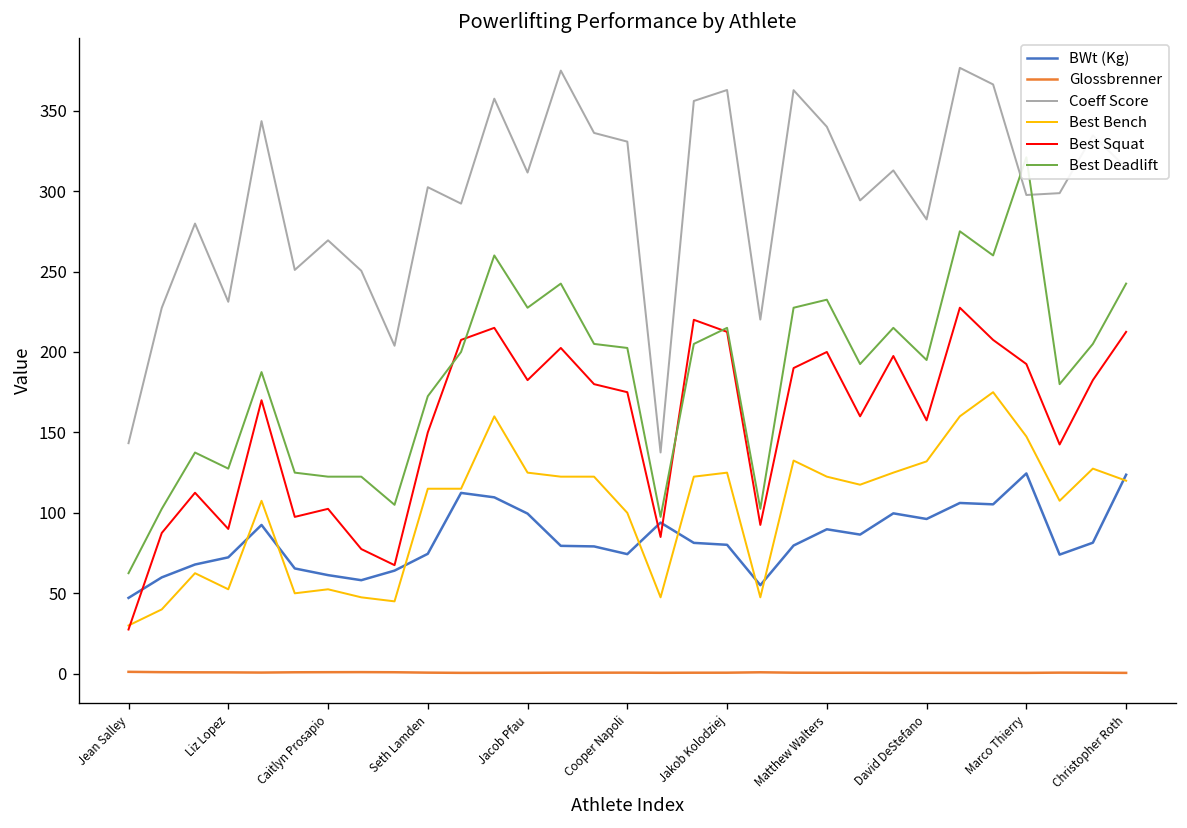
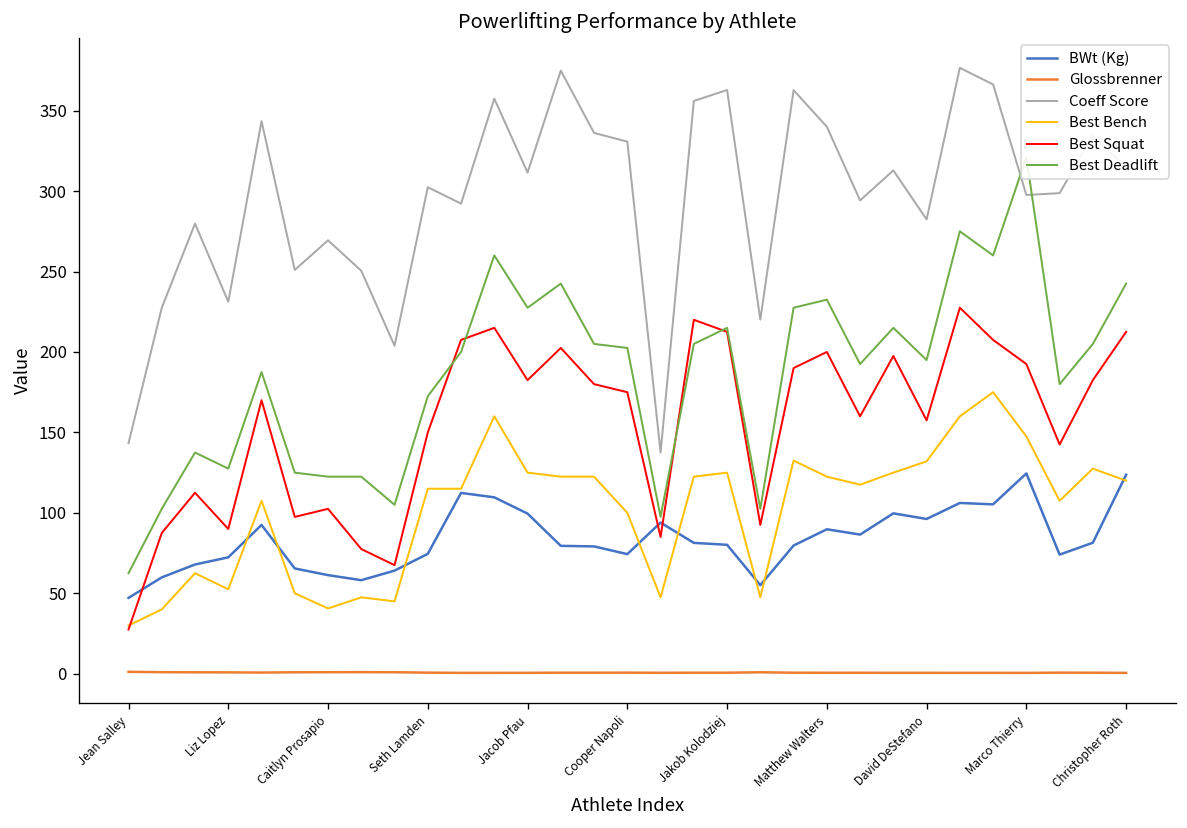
Best Bench, Caitlyn Prosapio: 53 -> 41
